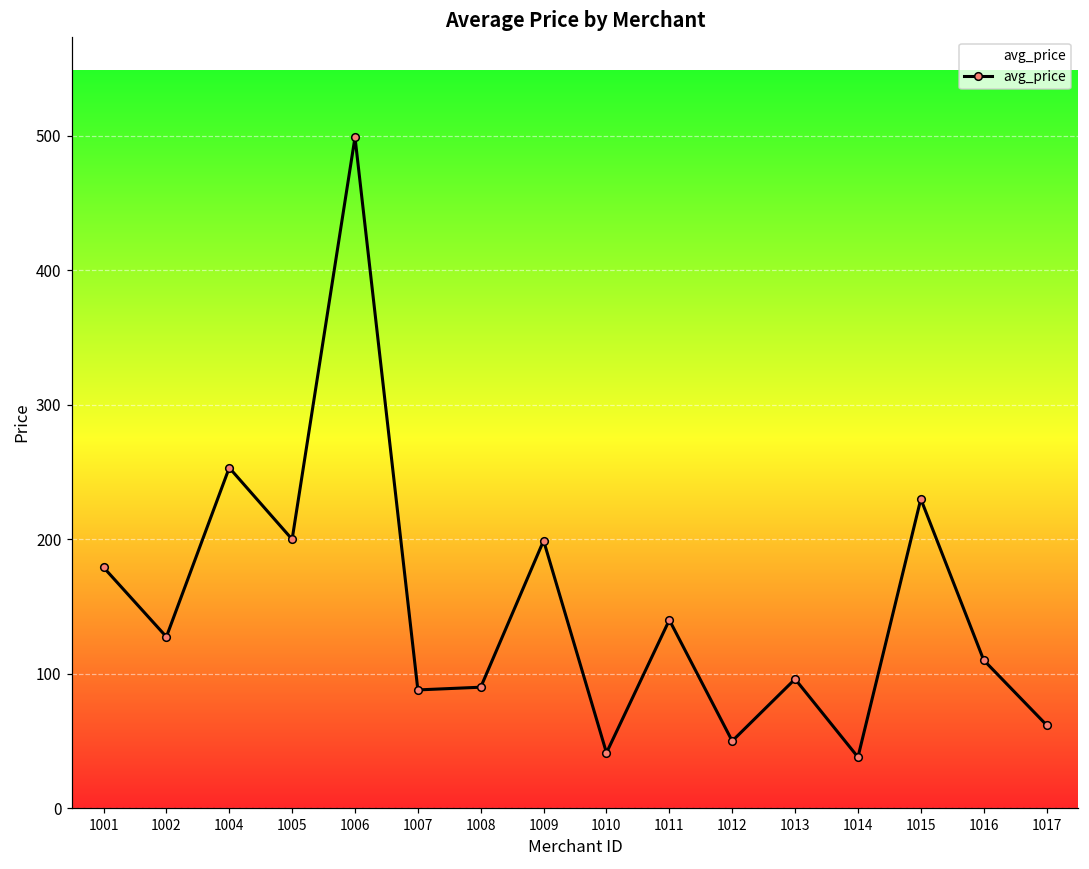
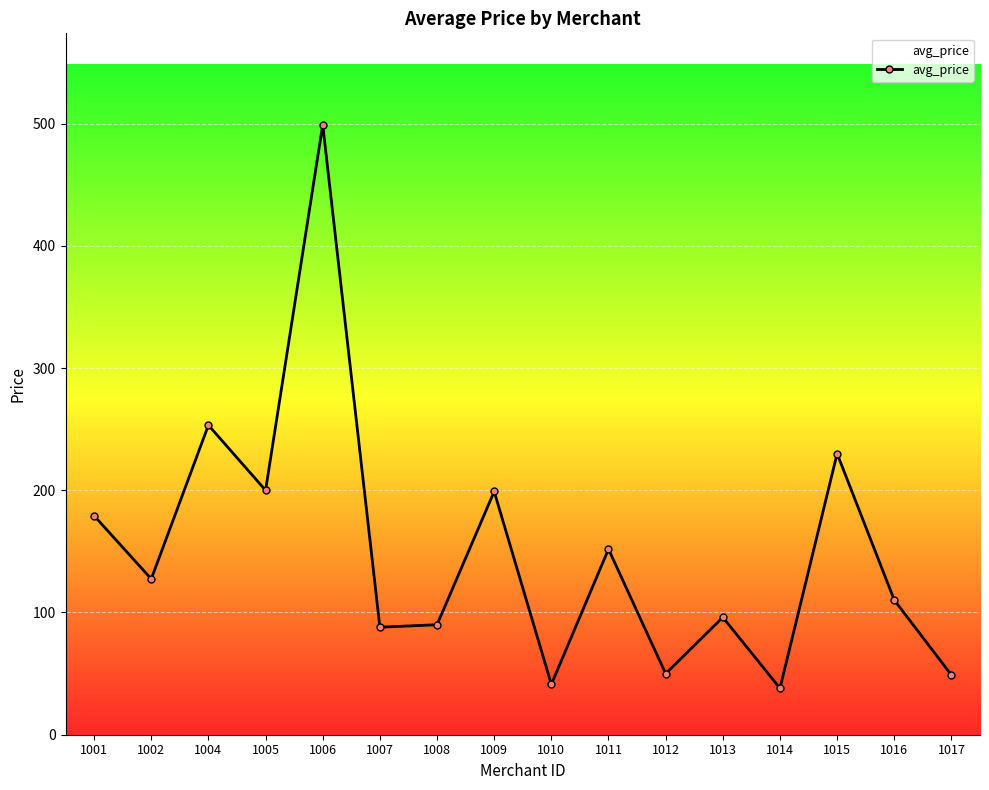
1011: 140 -> 152
1017: 62 -> 49
